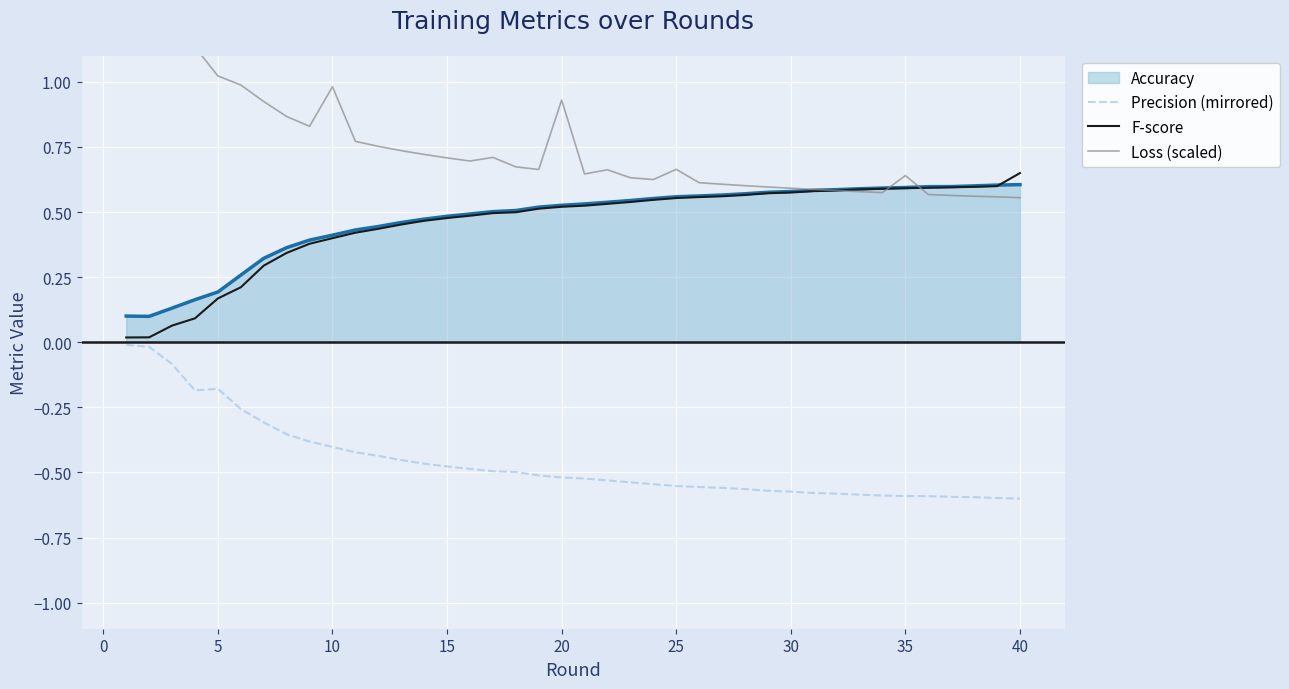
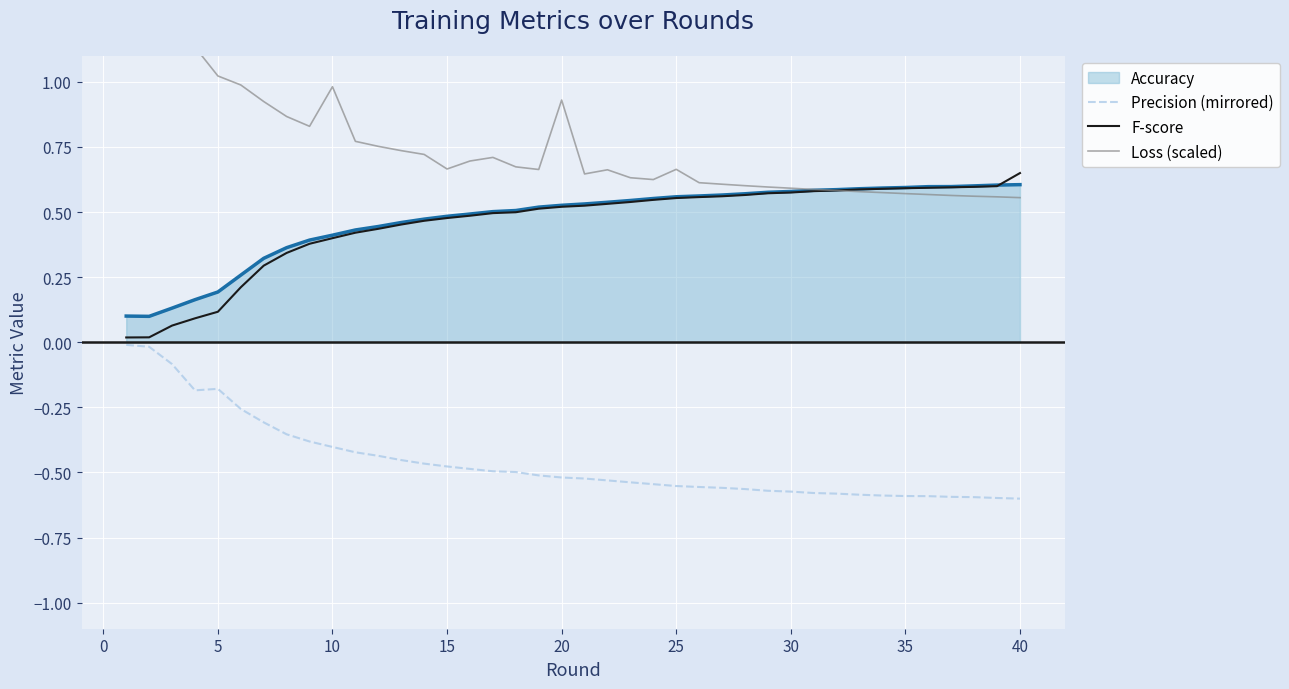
F-score, 5: 0.17 -> 0.12
Loss (scaled), 15: 0.71 -> 0.67
Loss (scaled), 35: 0.64 -> 0.57
